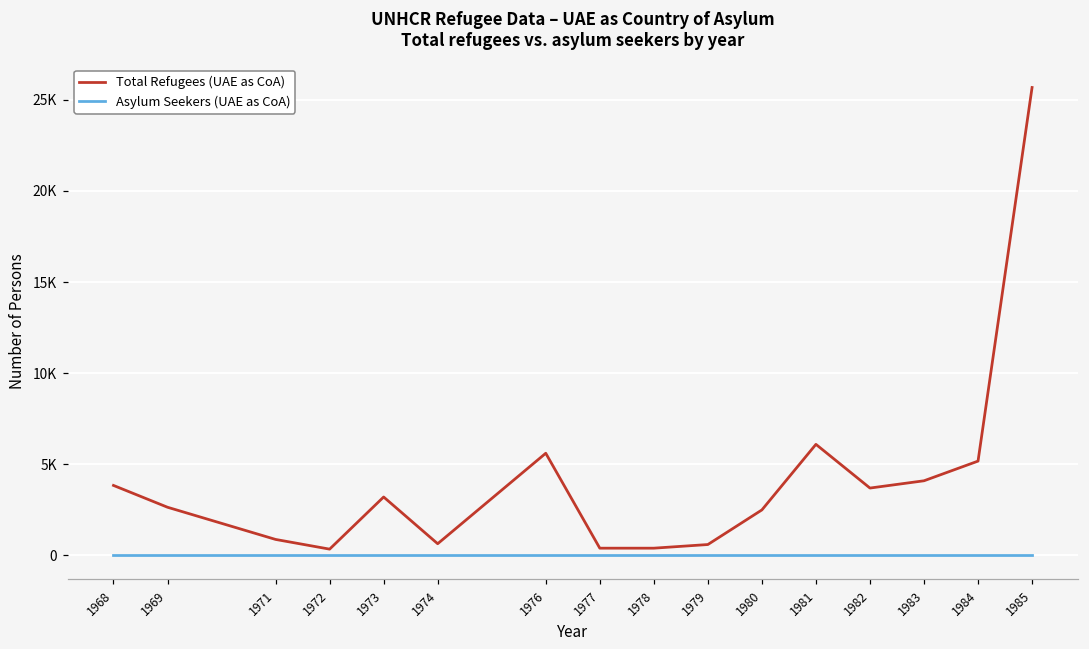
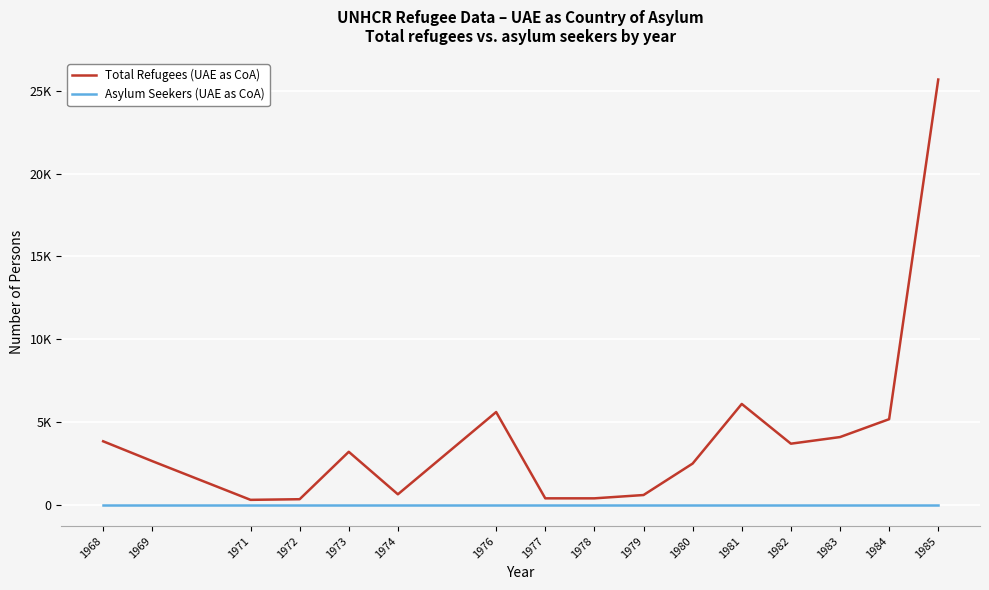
Total Refugees (UAE as CoA), 1971: 900 -> 300
